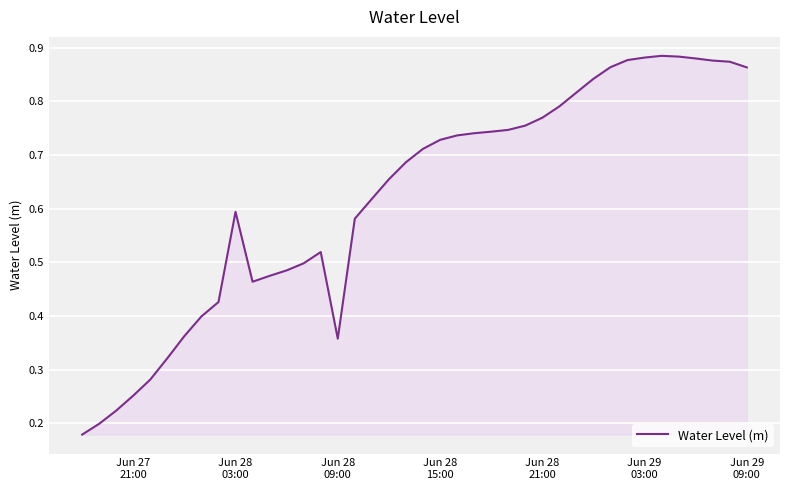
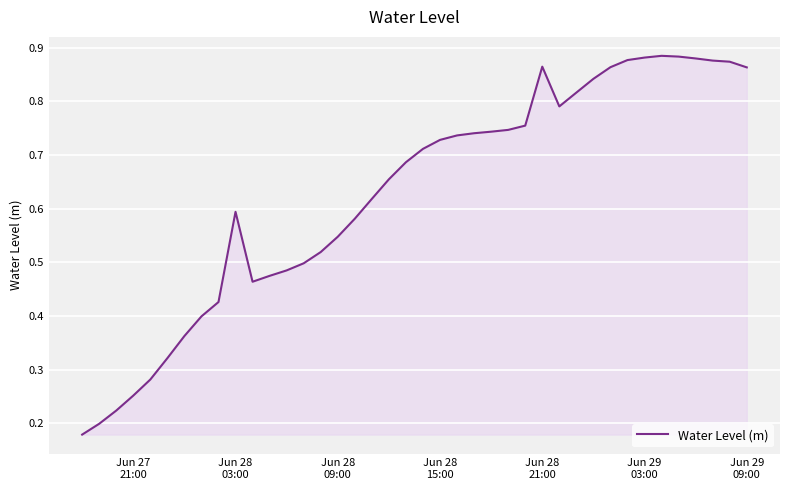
Jun 28 09:00: 0.36 -> 0.55
Jun 28 21:00: 0.77 -> 0.86
